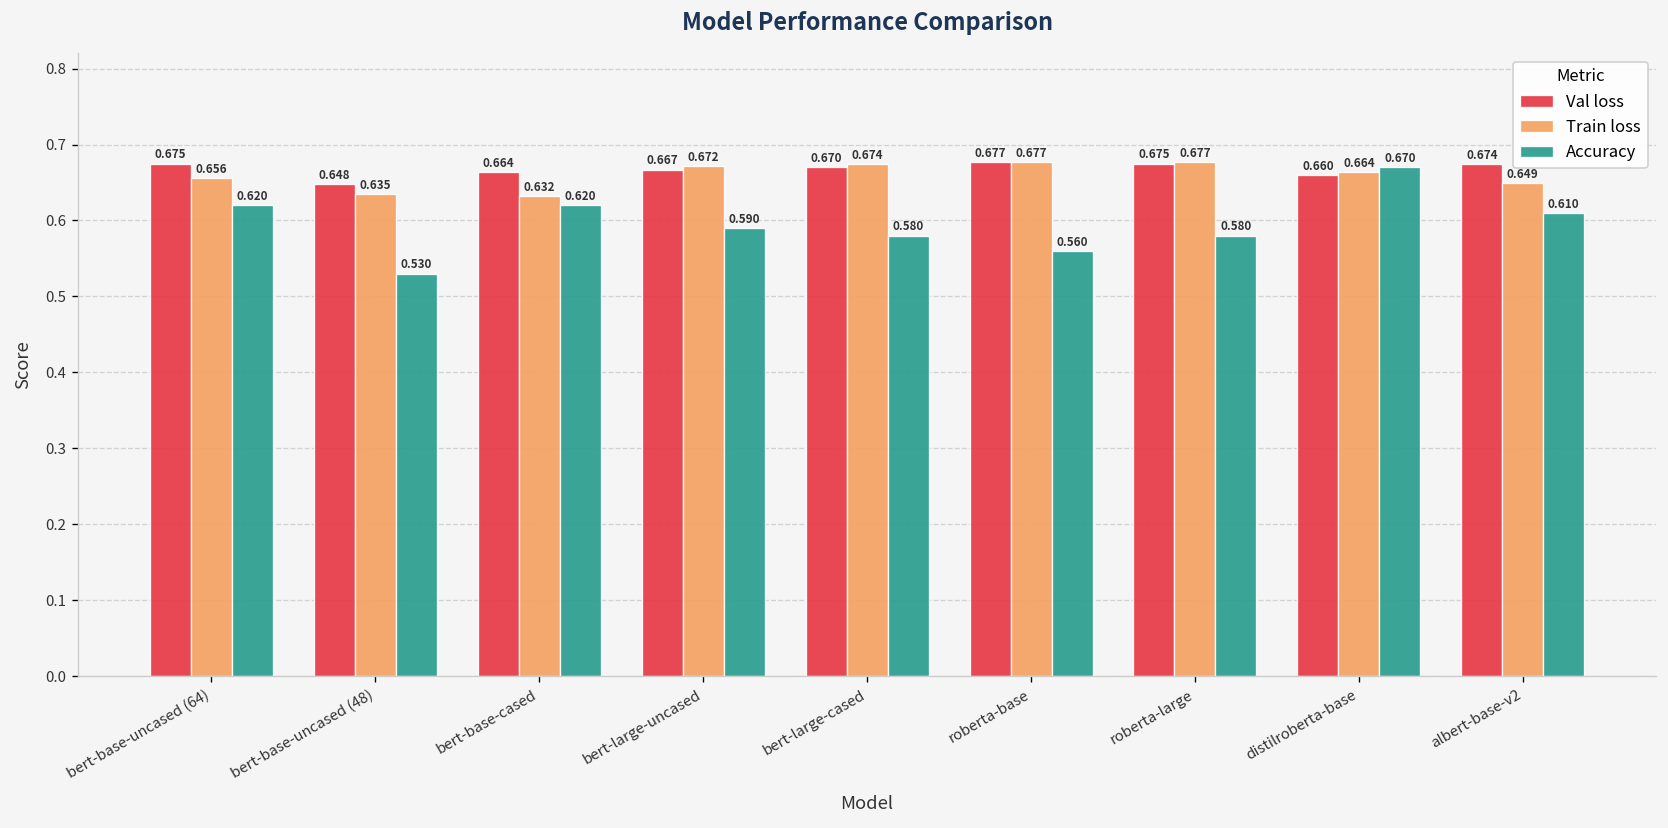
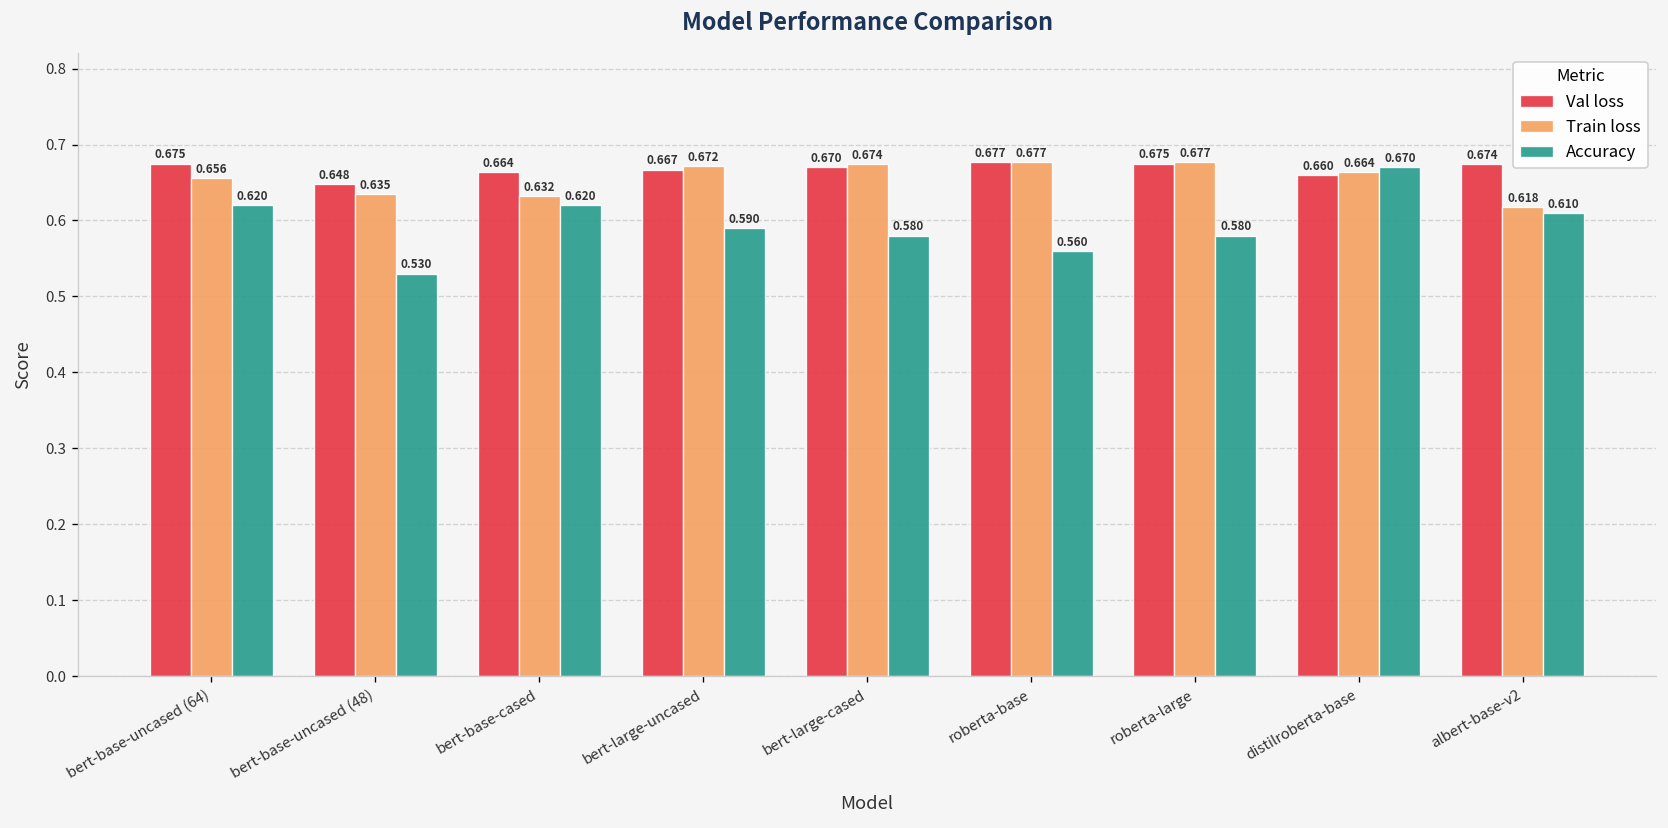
Train loss, albert-base-v2: 0.649 -> 0.618
